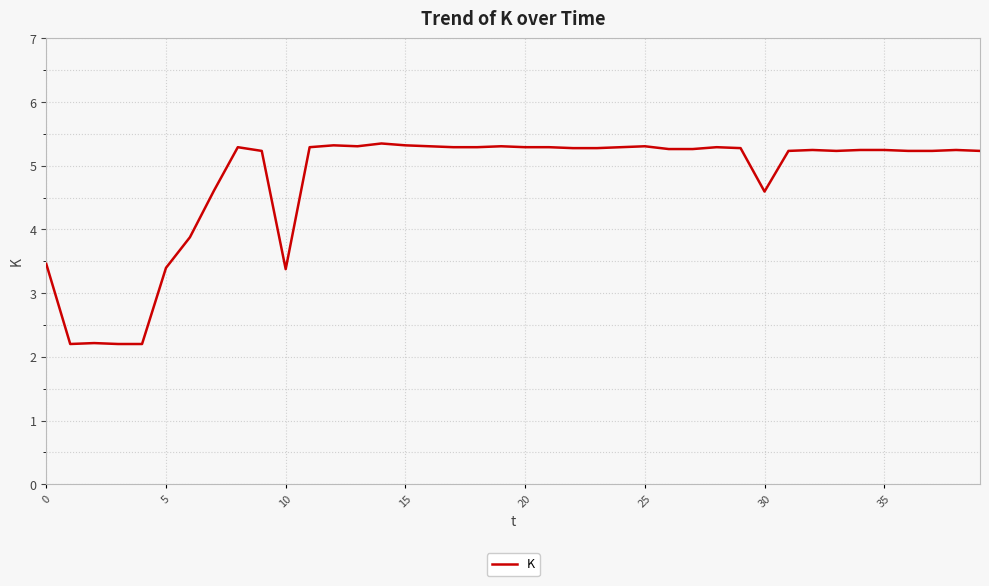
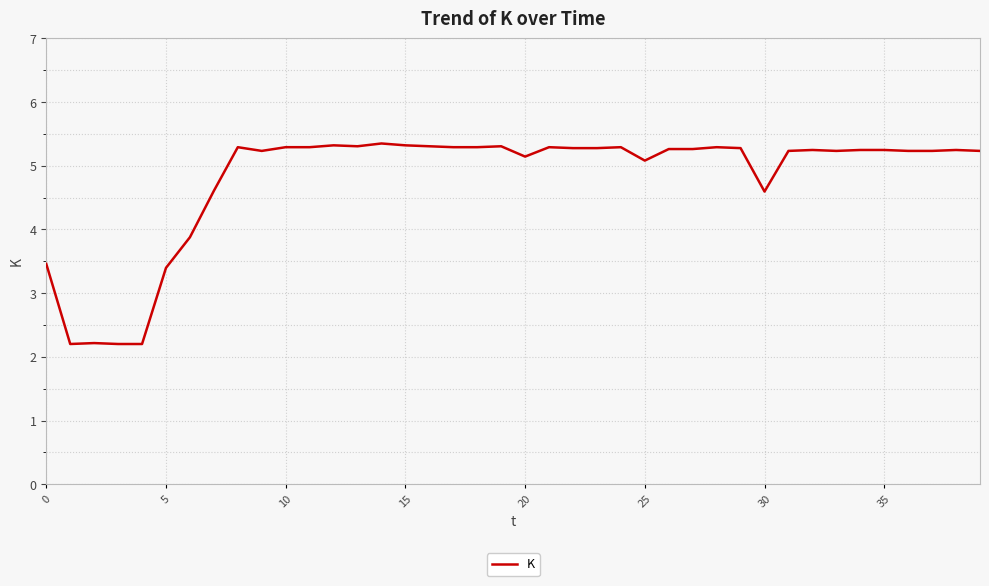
10: 3.4 -> 5.3
20: 5.3 -> 5.1
25: 5.3 -> 5.1
